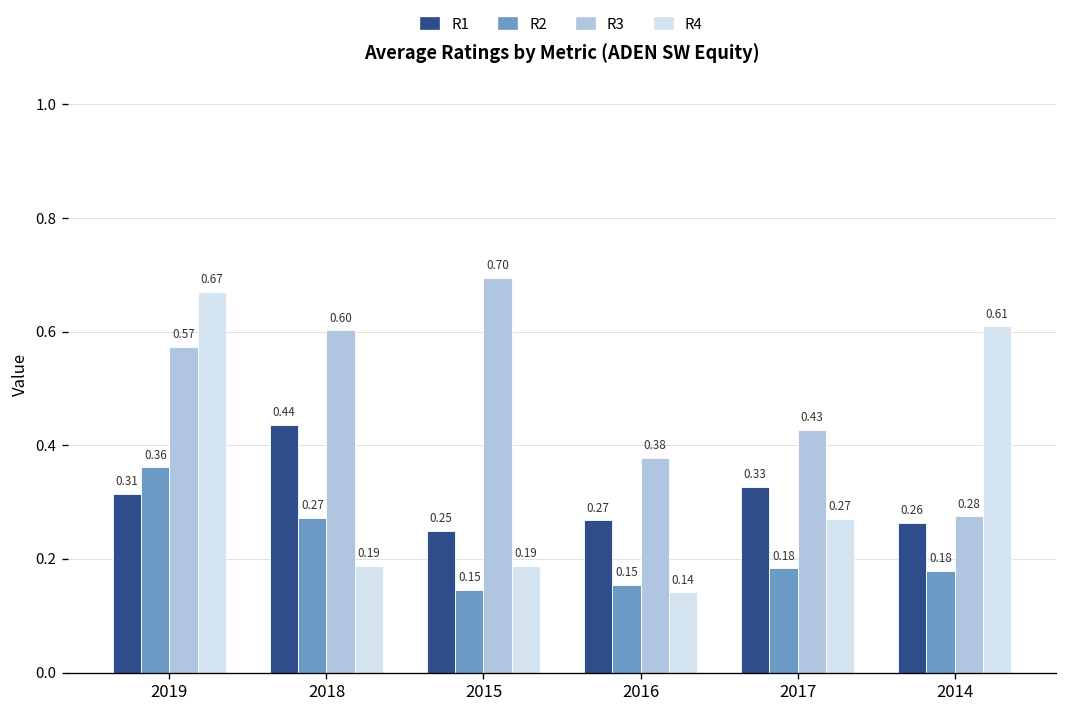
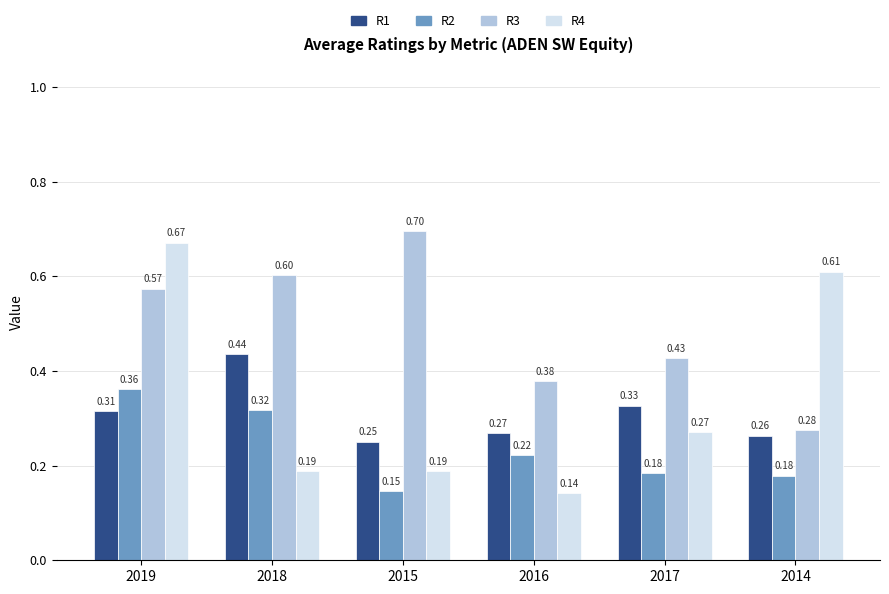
R2, 2018: 0.27 -> 0.32
R2, 2016: 0.15 -> 0.22
